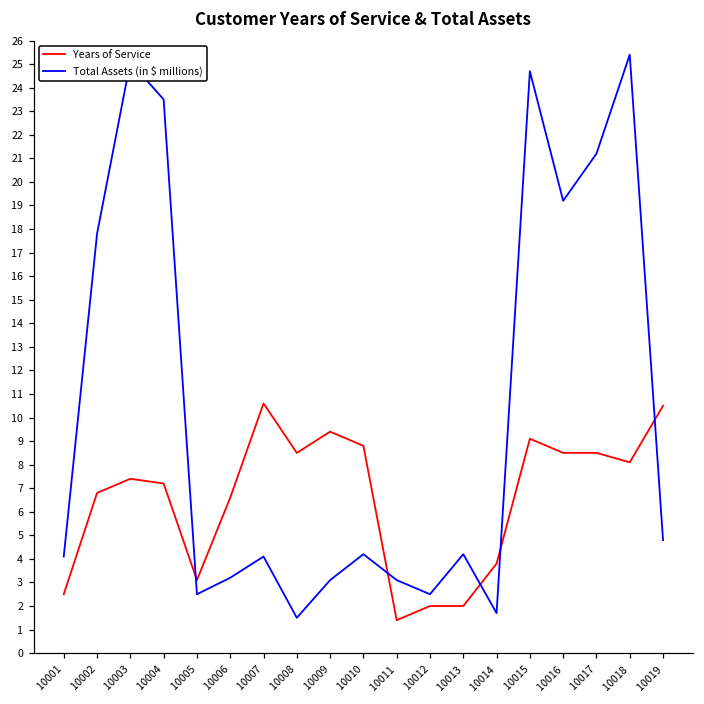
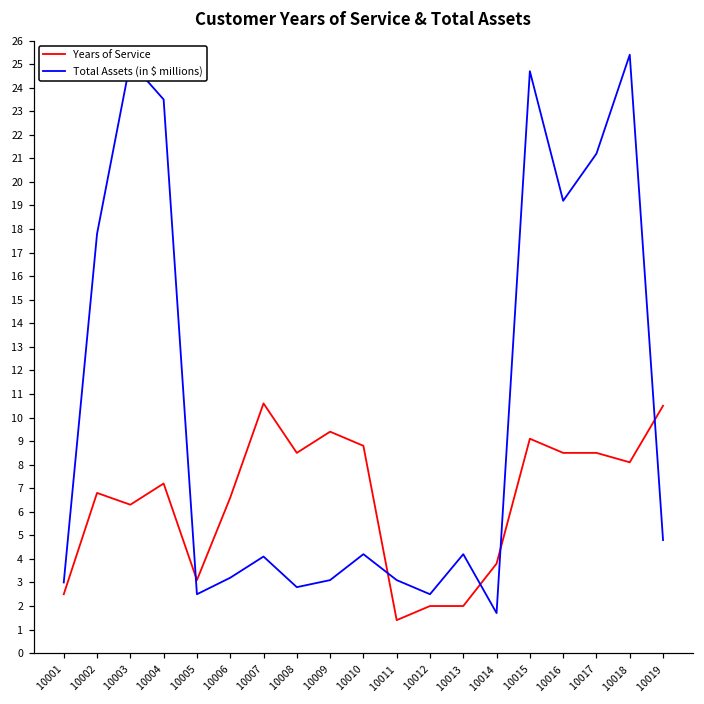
Total Assets (in $ millions), 10001: 4.1 -> 3.0
Years of Service, 10003: 7.4 -> 6.3
Total Assets (in $ millions), 10008: 1.5 -> 2.8
